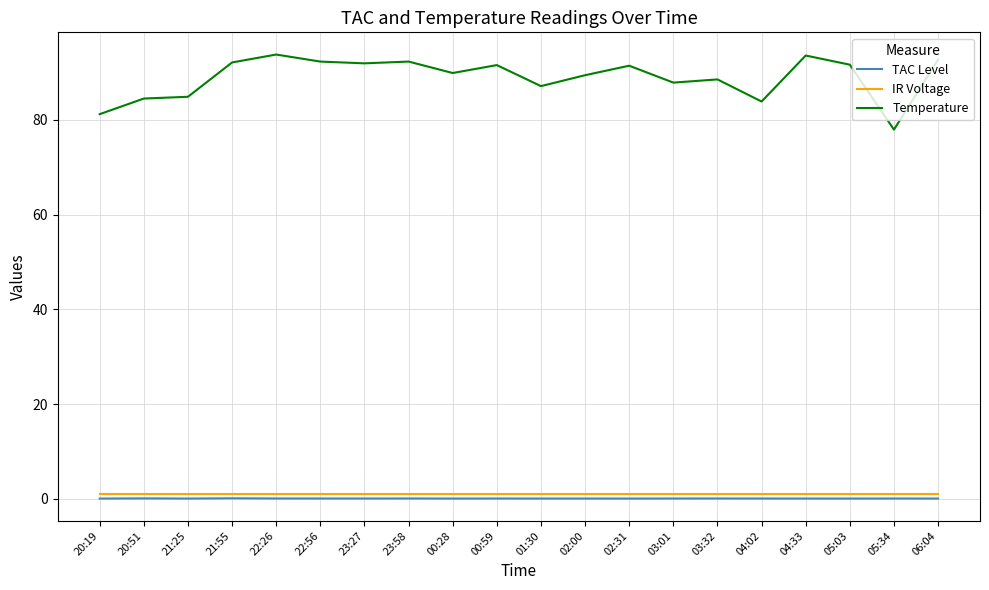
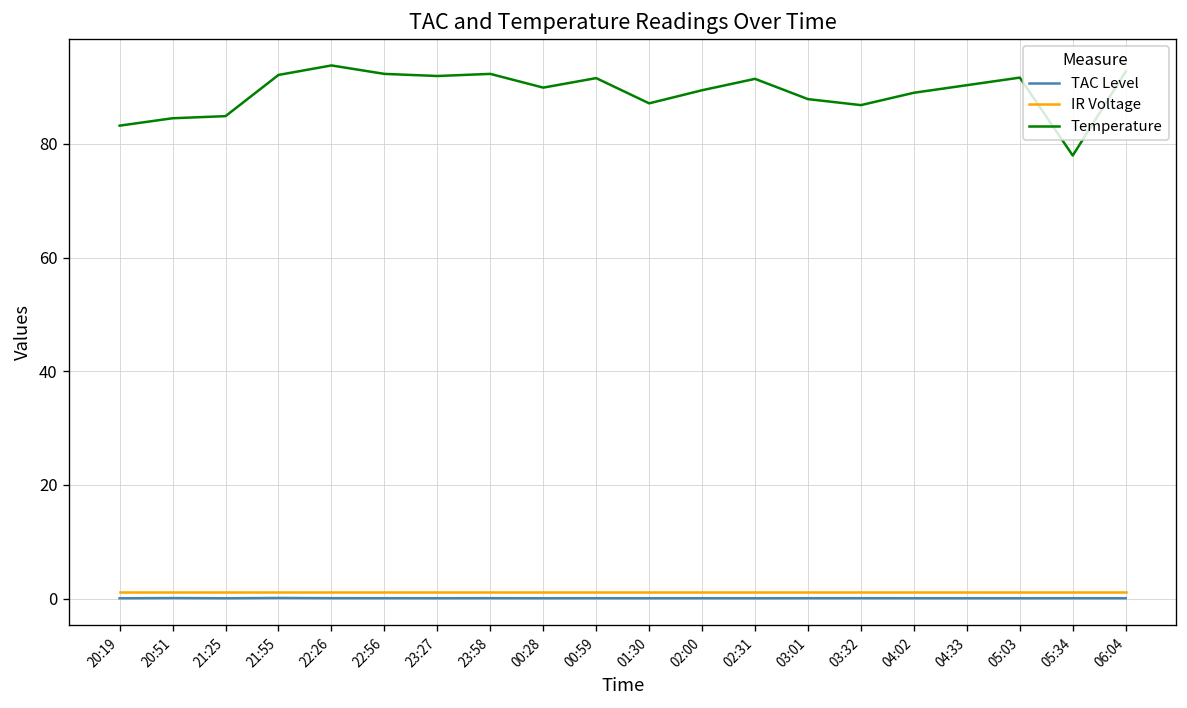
Temperature, 20:19: 81 -> 83
Temperature, 03:32: 89 -> 87
Temperature, 04:02: 84 -> 89
Temperature, 04:33: 94 -> 90
